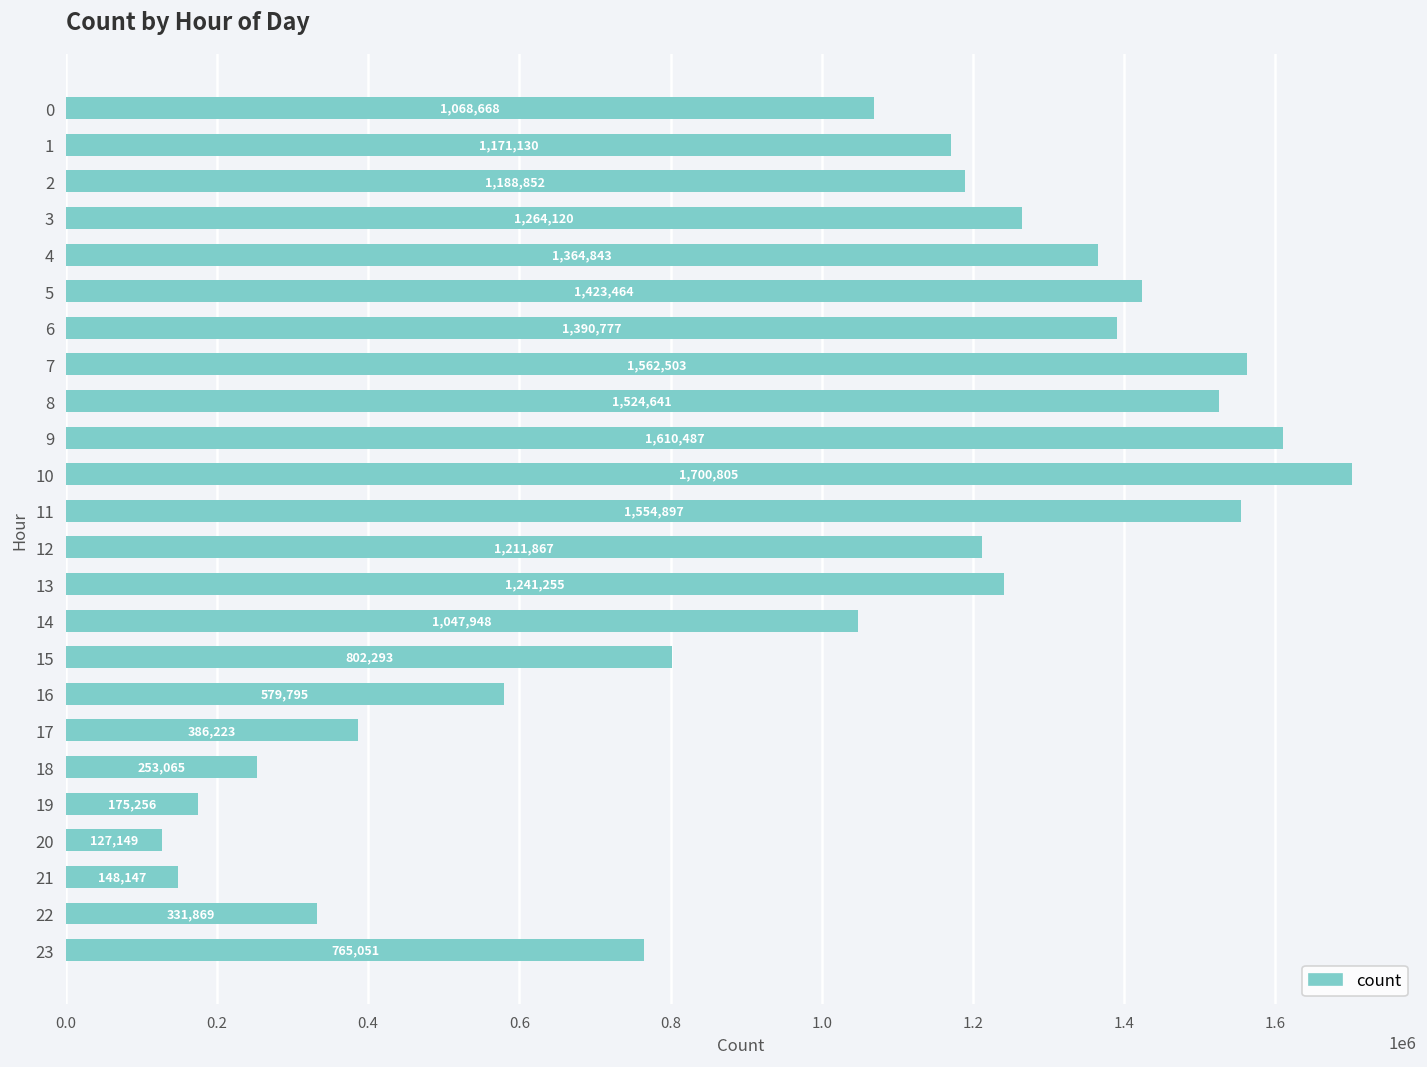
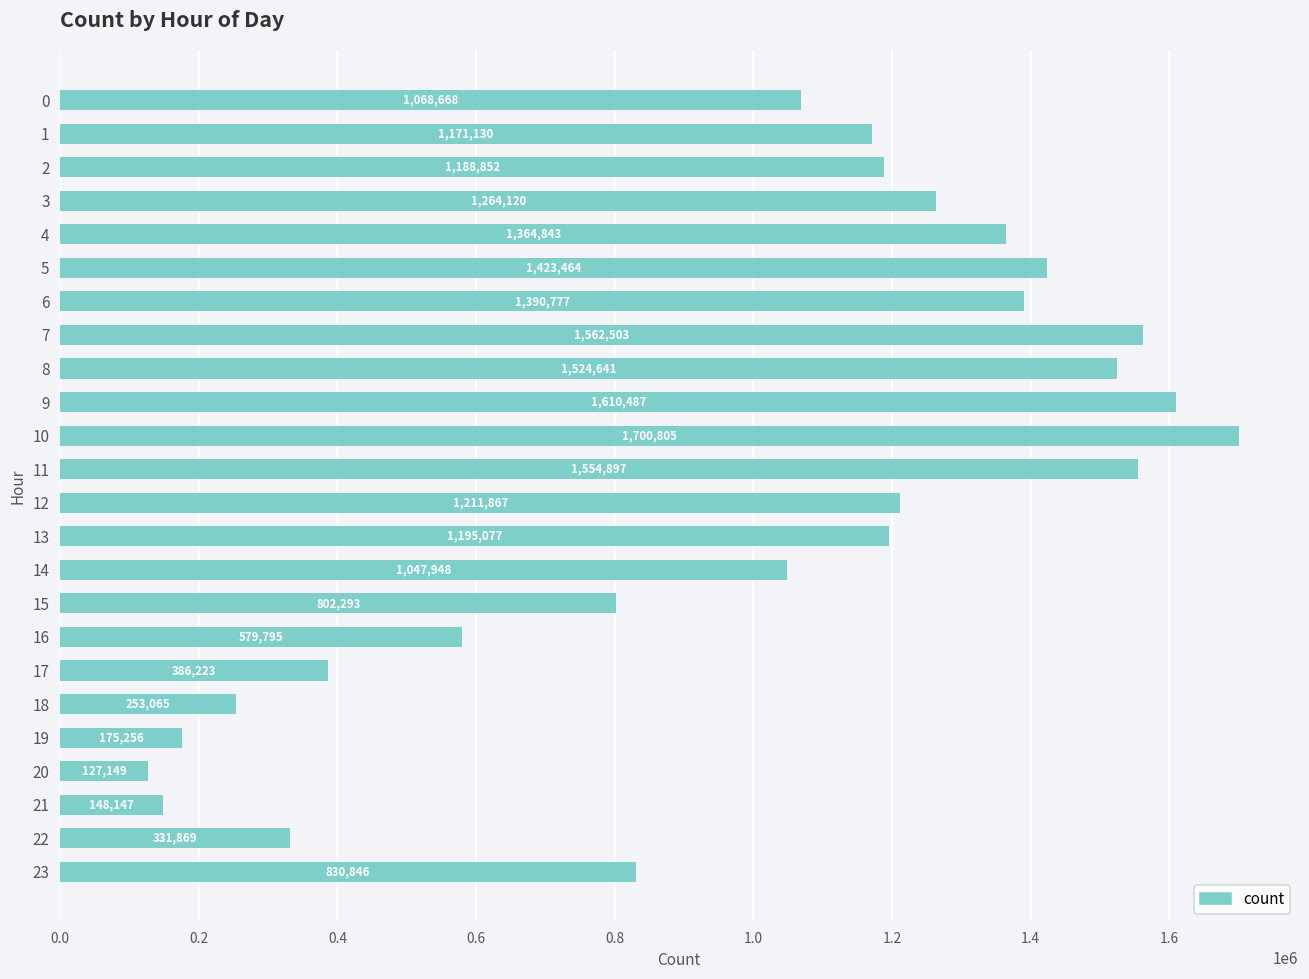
13: 1,241,255 -> 1,195,077
23: 765,051 -> 830,846
